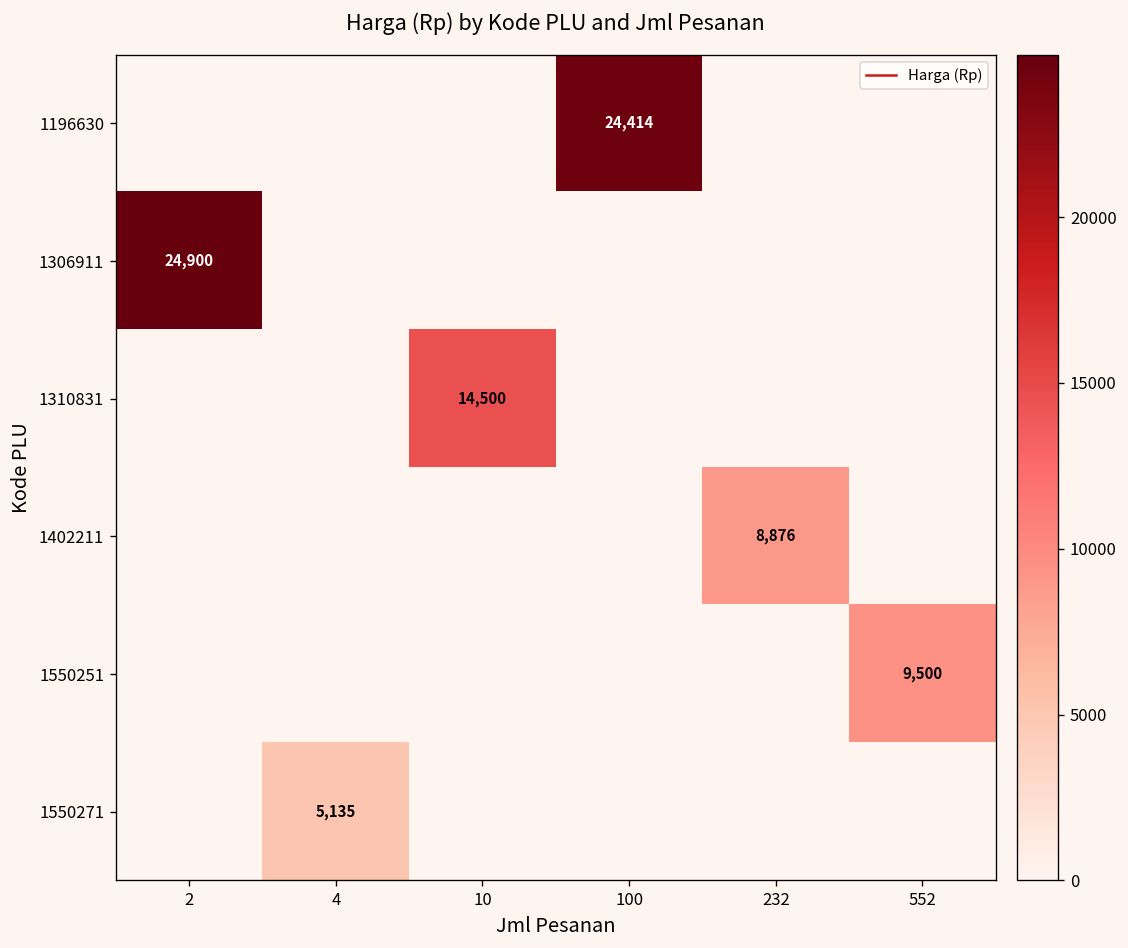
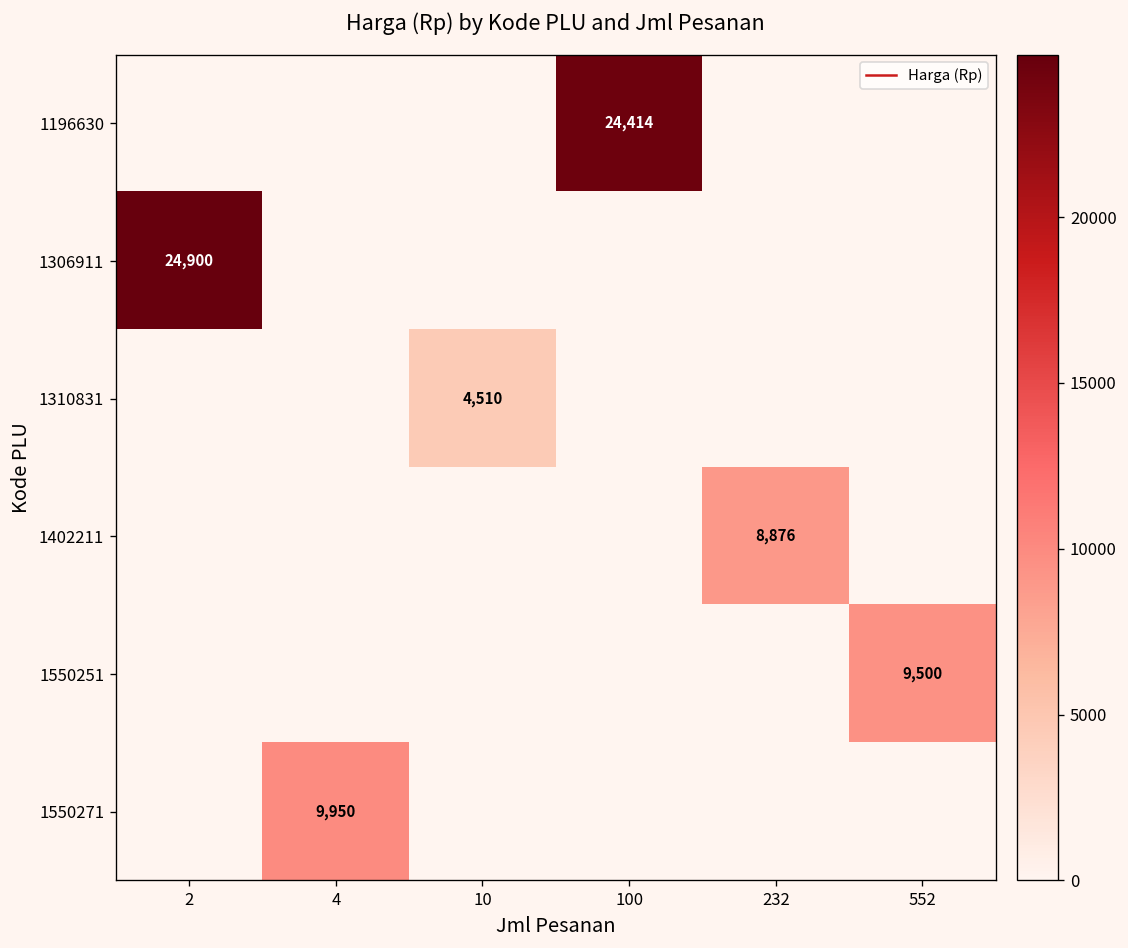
1310831, 10: 14,500 -> 4,510
1550271, 4: 5,135 -> 9,950
